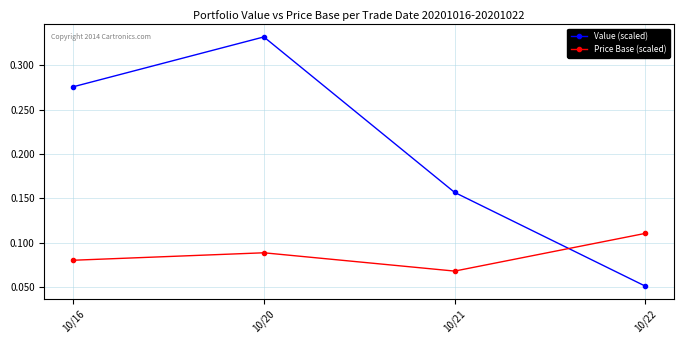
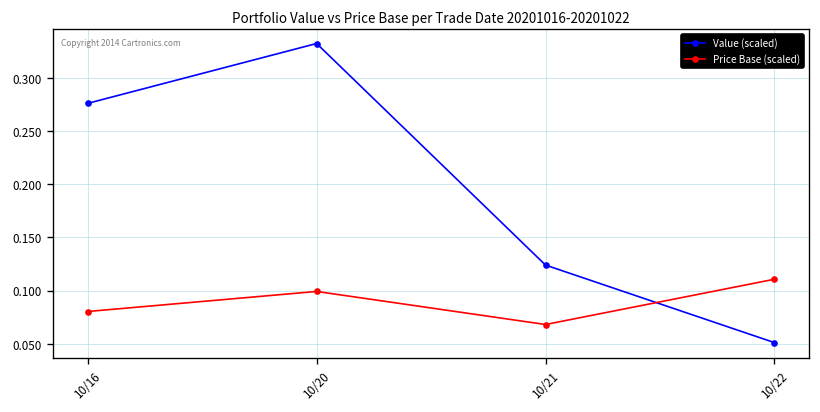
Price Base (scaled), 10/20: 0.09 -> 0.10
Value (scaled), 10/21: 0.16 -> 0.12
